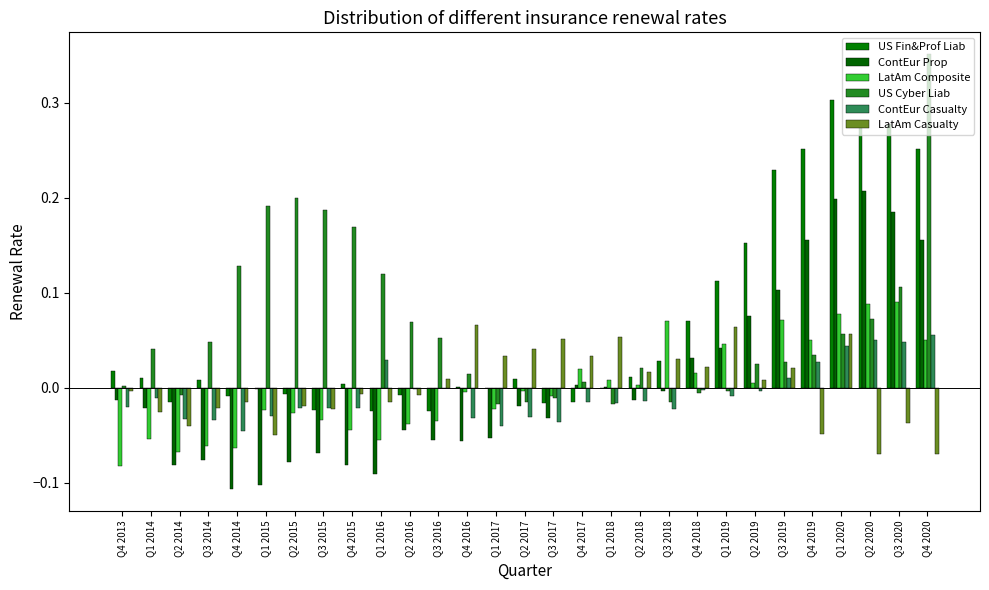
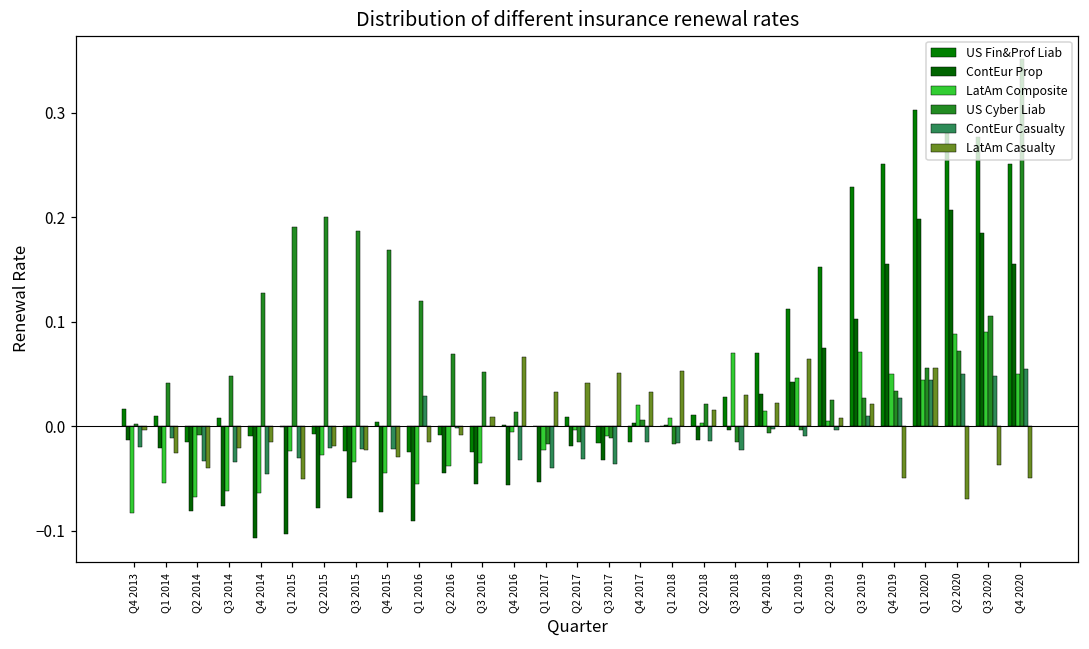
LatAm Casualty, Q4 2015: -0.01 -> -0.03
LatAm Composite, Q1 2020: 0.08 -> 0.04
LatAm Casualty, Q4 2020: -0.07 -> -0.05
